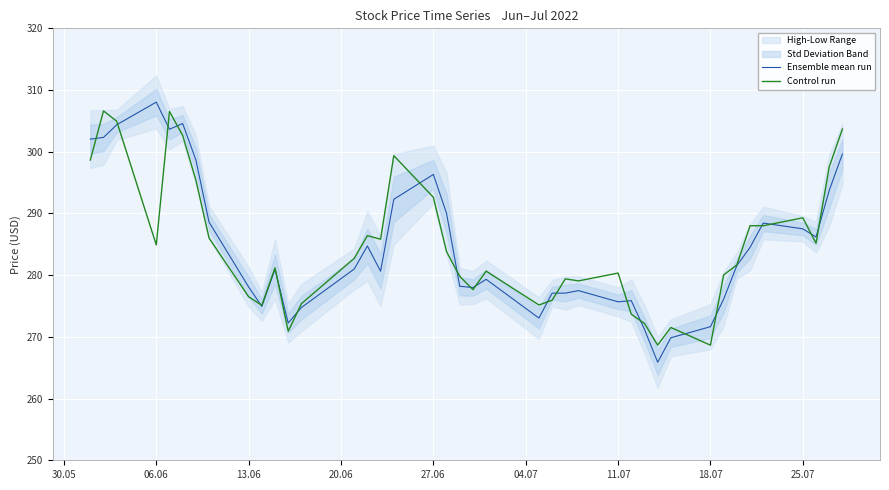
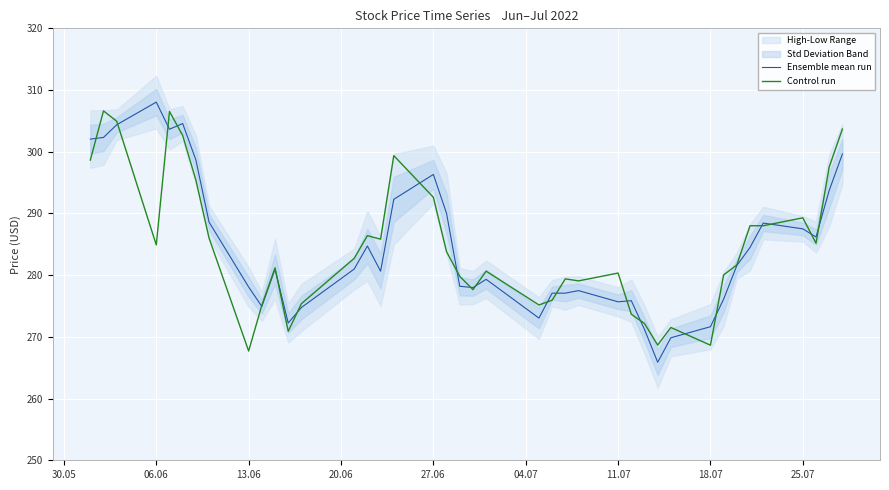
Control run, 13.06: 277 -> 268
